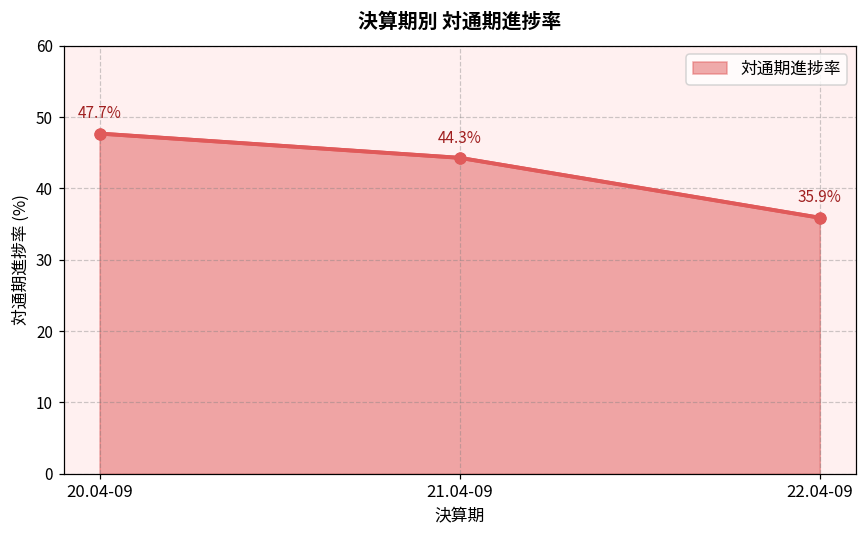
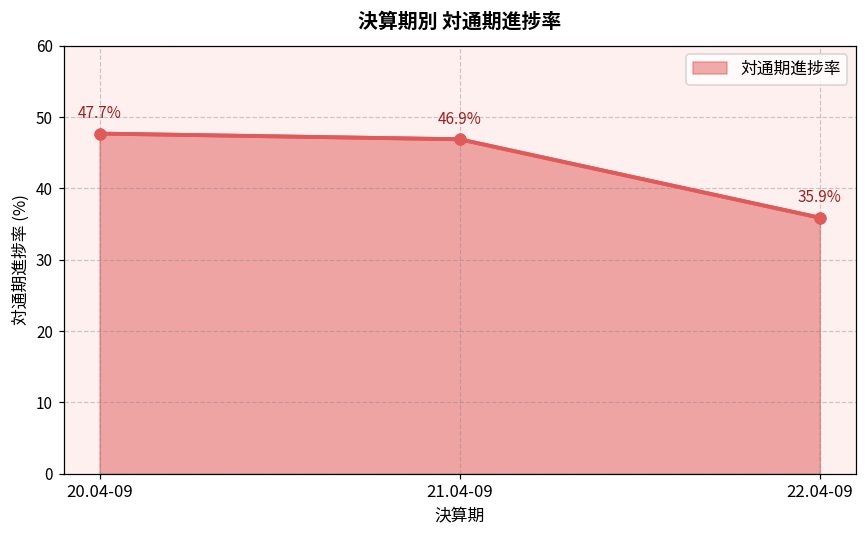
21.04-09: 44.3% -> 46.9%
